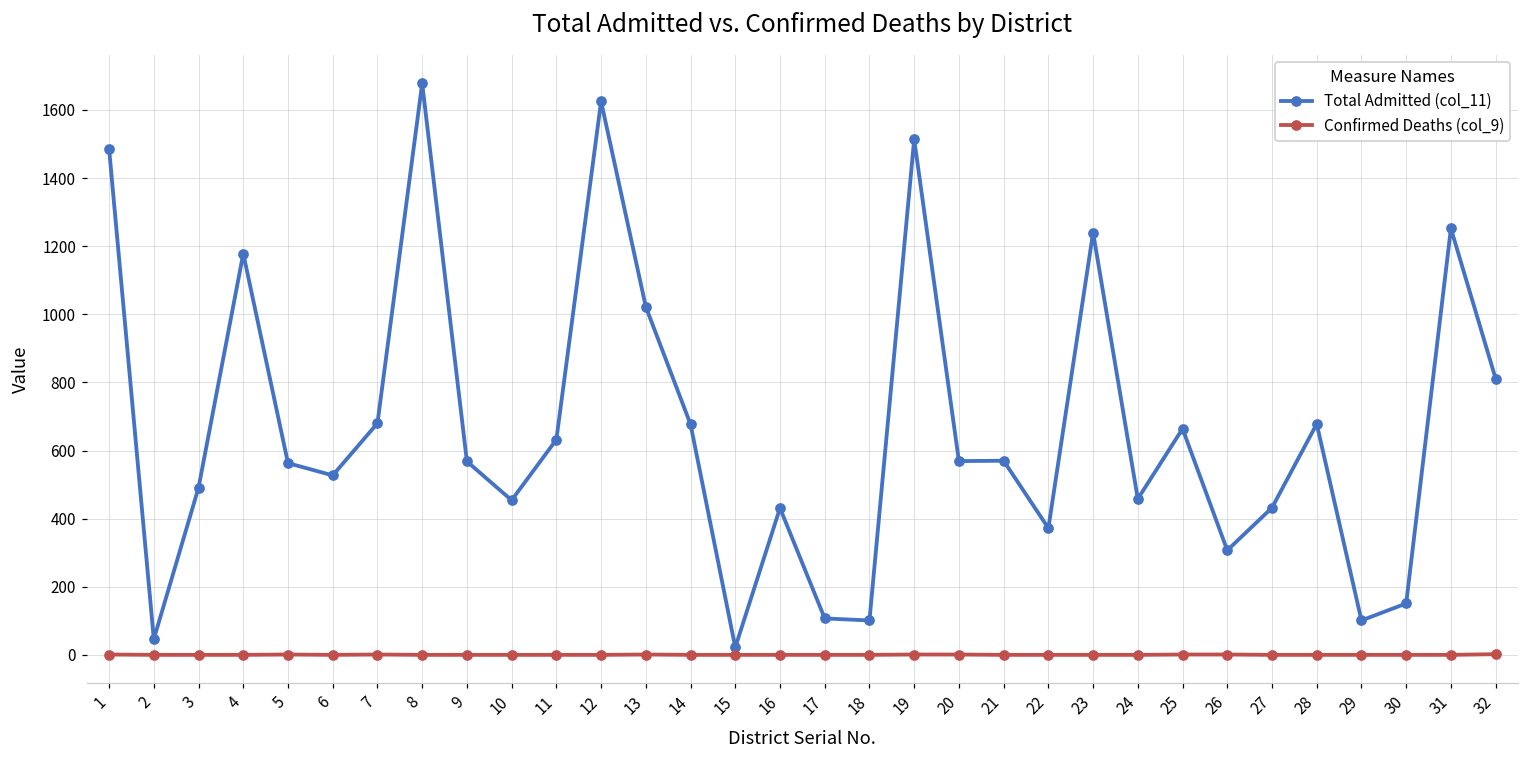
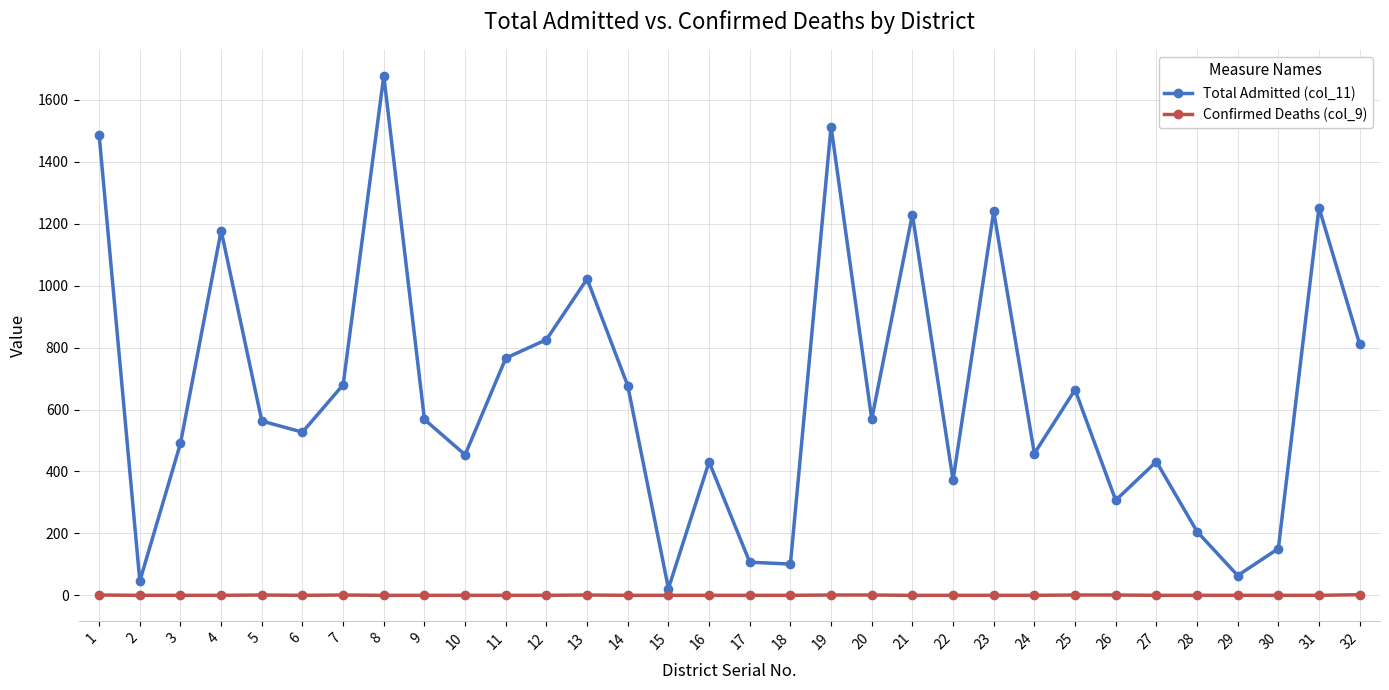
Total Admitted (col_11), 11: 630 -> 770
Total Admitted (col_11), 12: 1630 -> 830
Total Admitted (col_11), 21: 570 -> 1230
Total Admitted (col_11), 28: 680 -> 210
Total Admitted (col_11), 29: 100 -> 60
